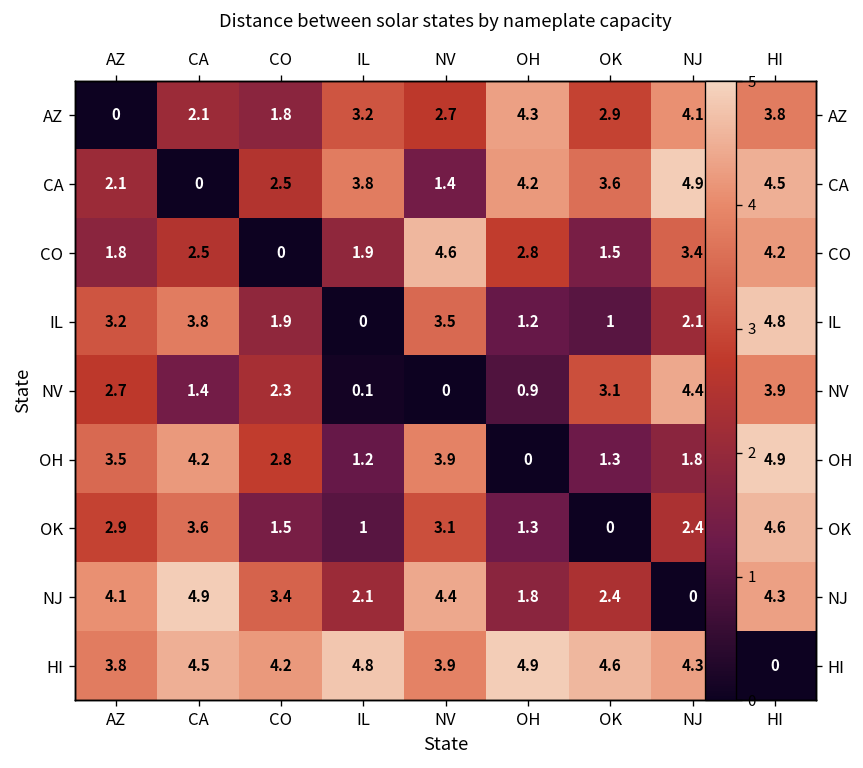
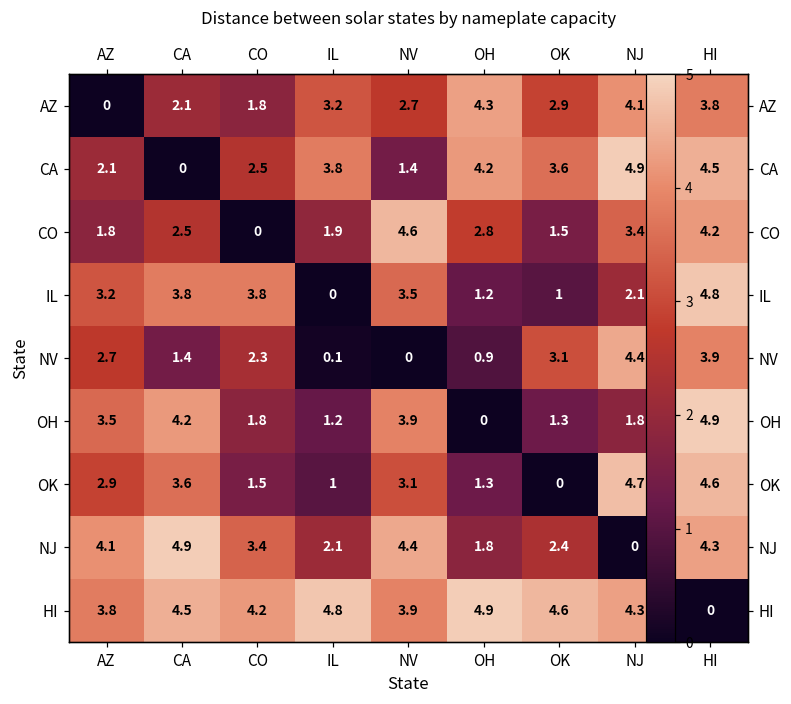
IL, CO: 1.9 -> 3.8
OH, CO: 2.8 -> 1.8
OK, NJ: 2.4 -> 4.7
